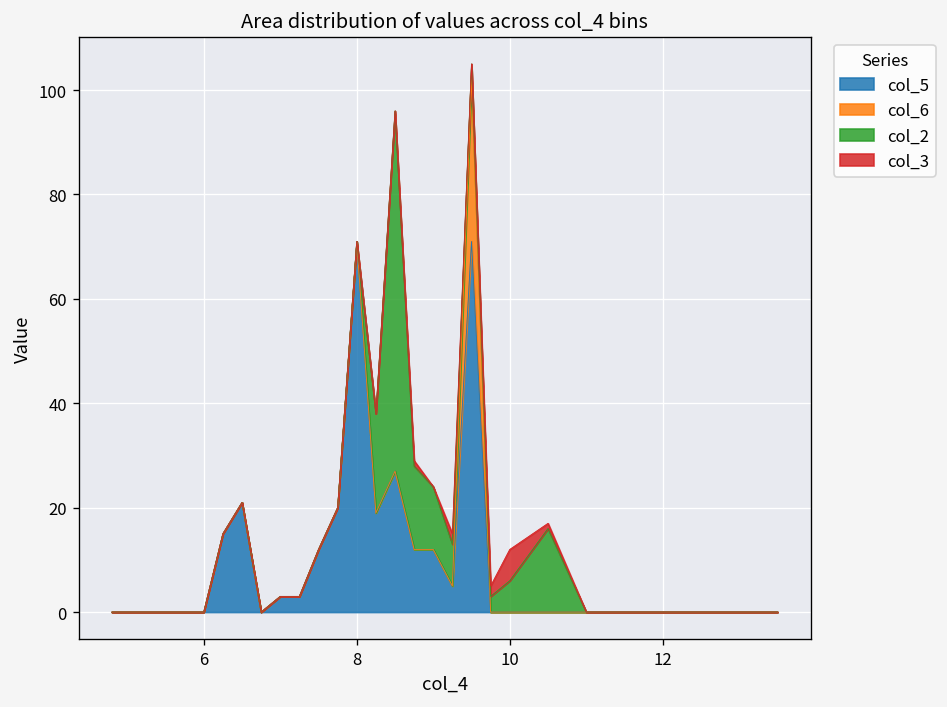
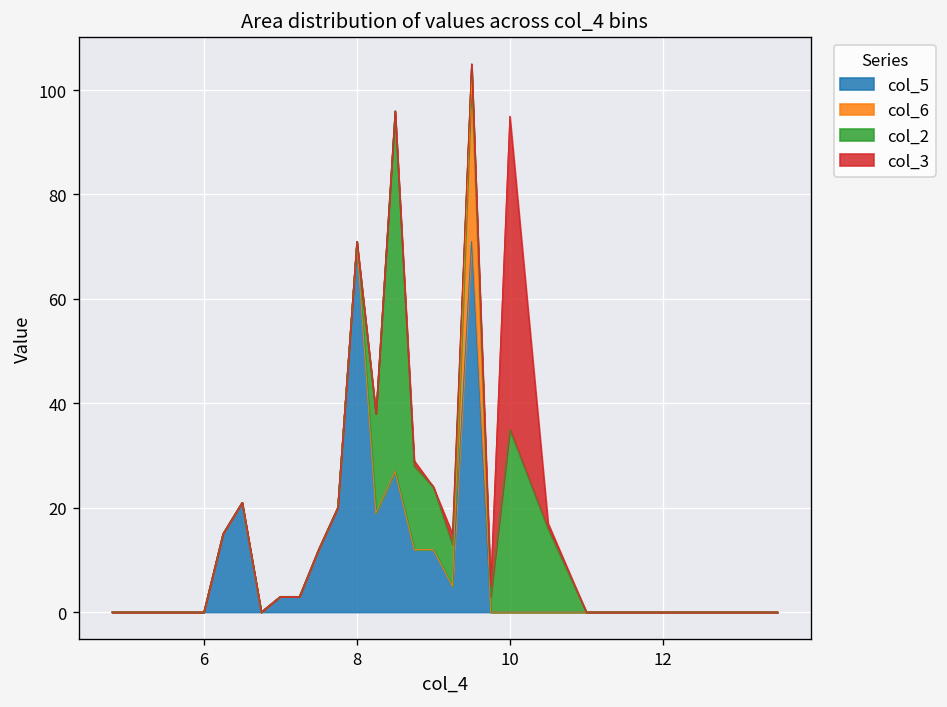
col_2, 10: 6 -> 35
col_3, 10: 6 -> 60
